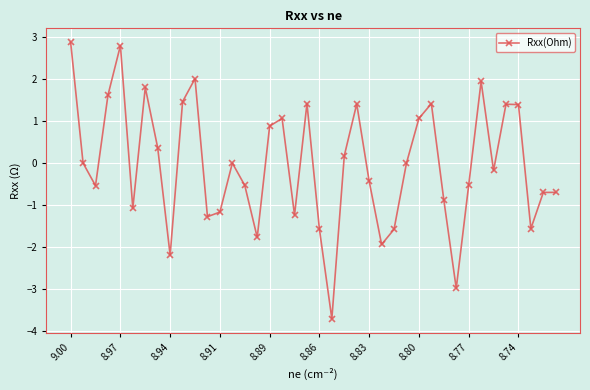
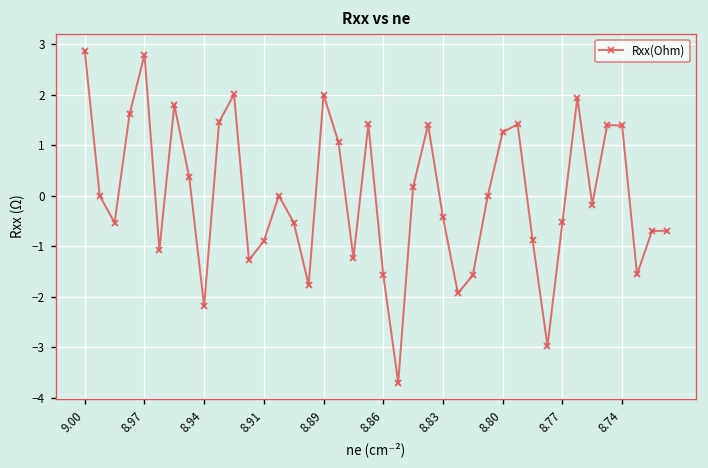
8.91: -1.2 -> -0.9
8.89: 0.9 -> 2.0
8.80: 1.1 -> 1.3
